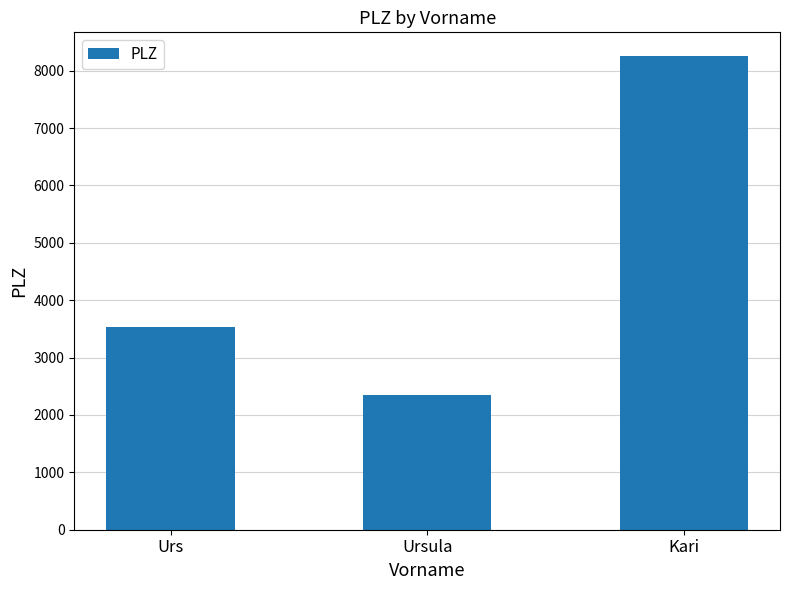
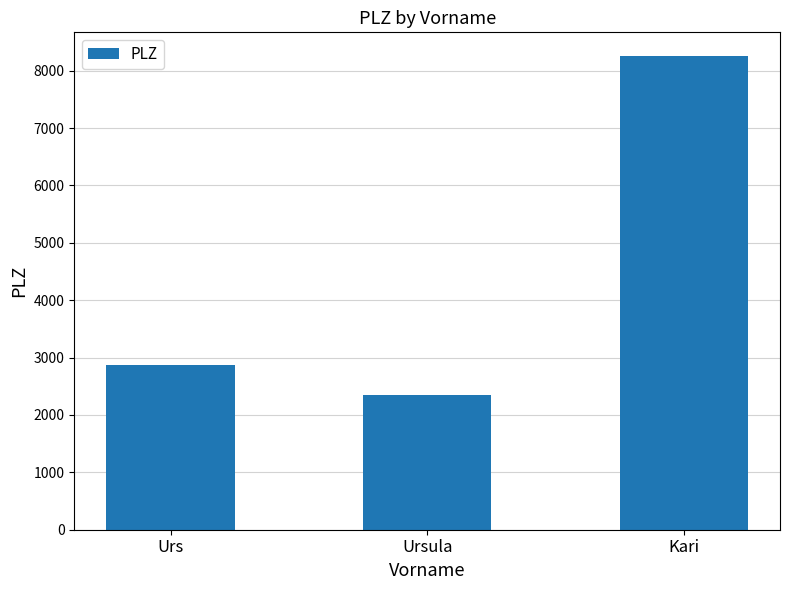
Urs: 3500 -> 2900
